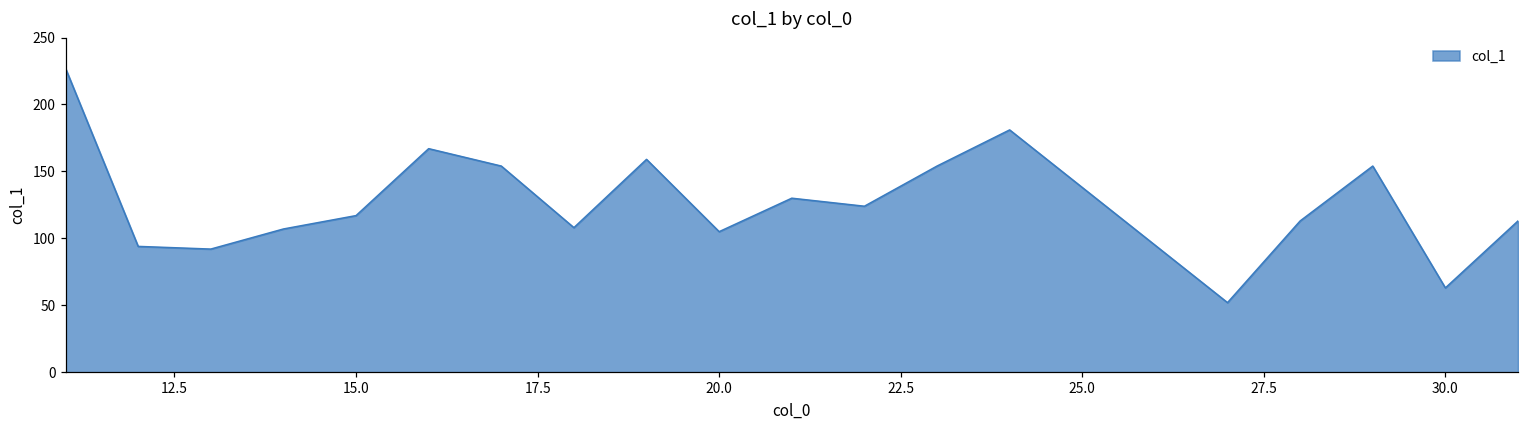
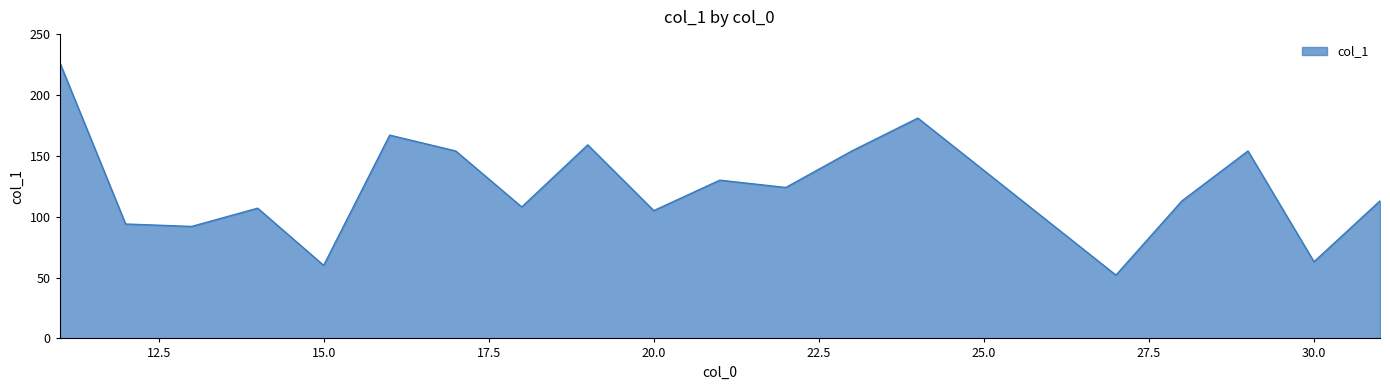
15.0: 117 -> 60
